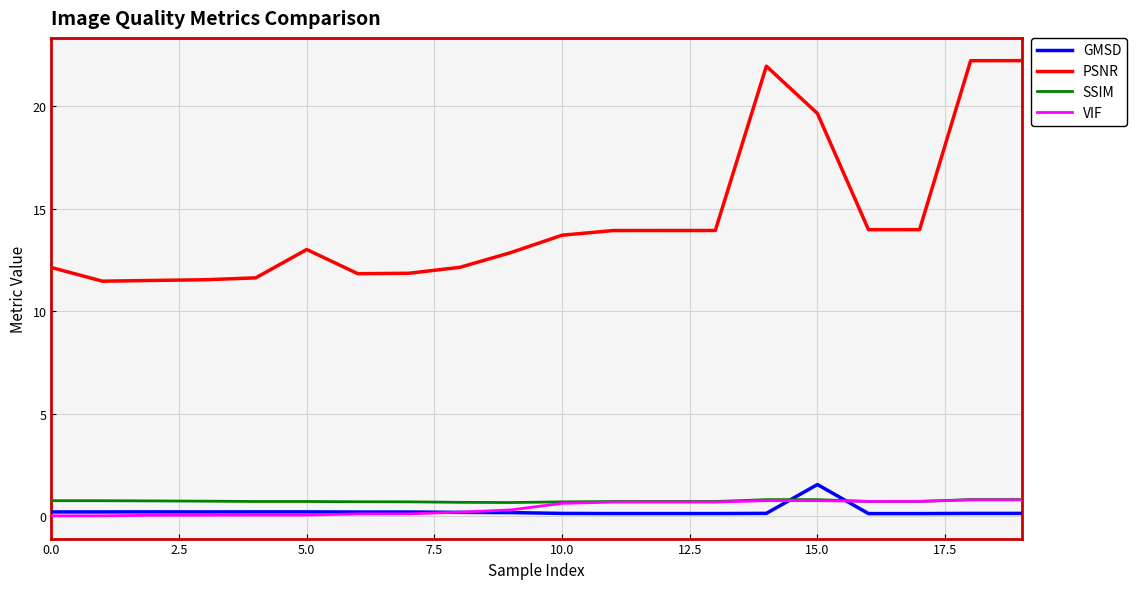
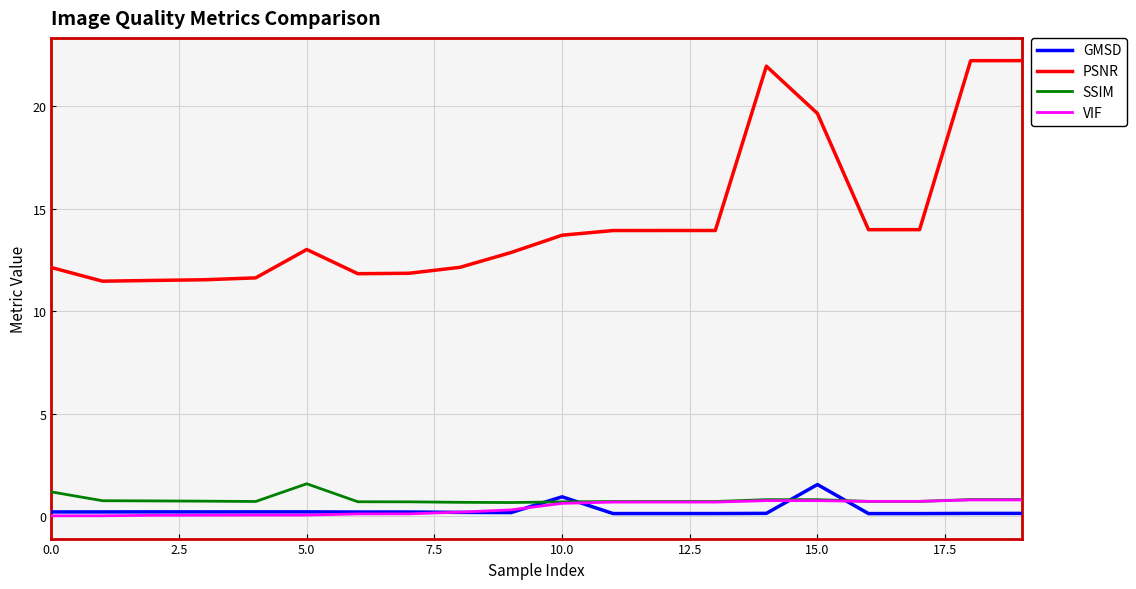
SSIM, 0.0: 0.8 -> 1.2
SSIM, 5.0: 0.7 -> 1.6
GMSD, 10.0: 0.1 -> 1.0
